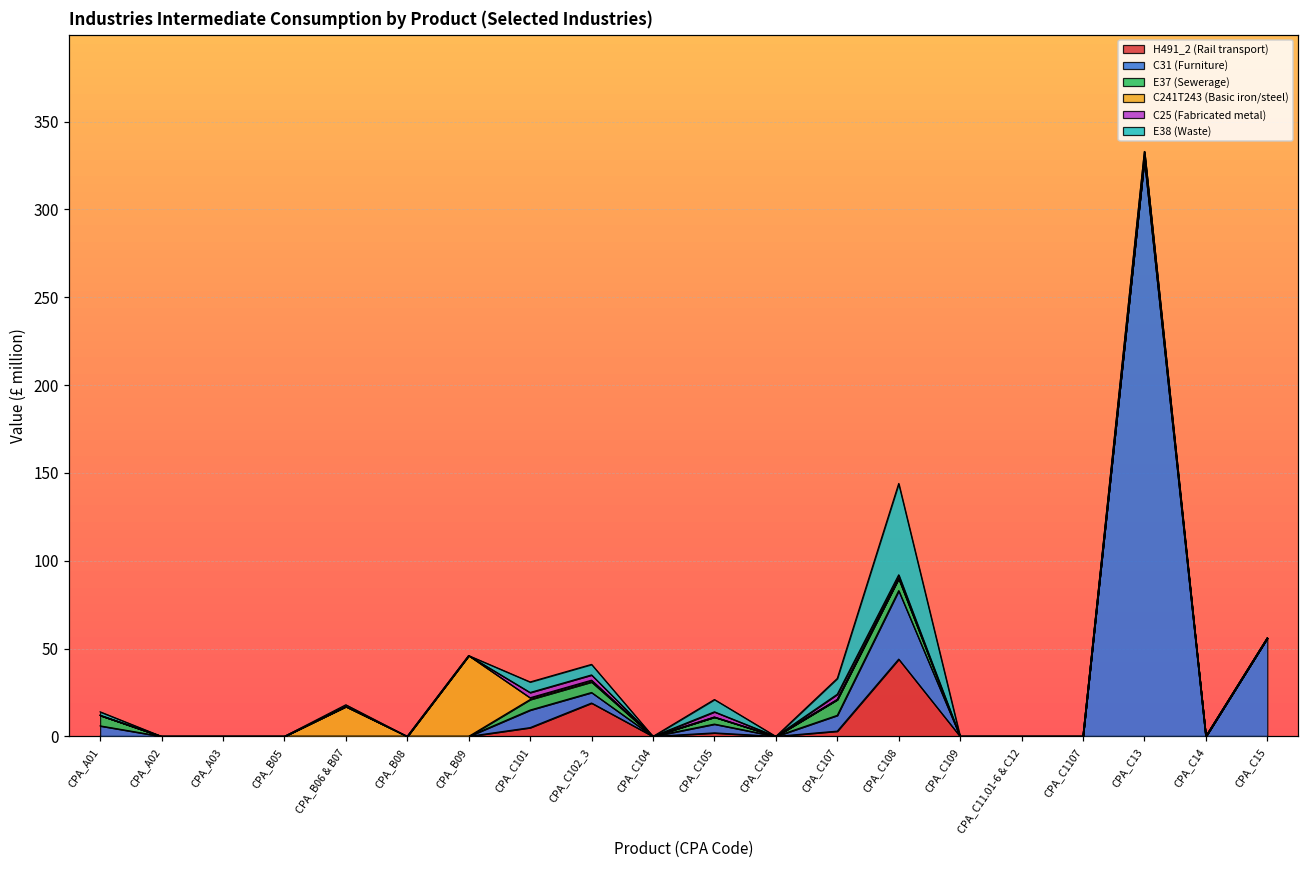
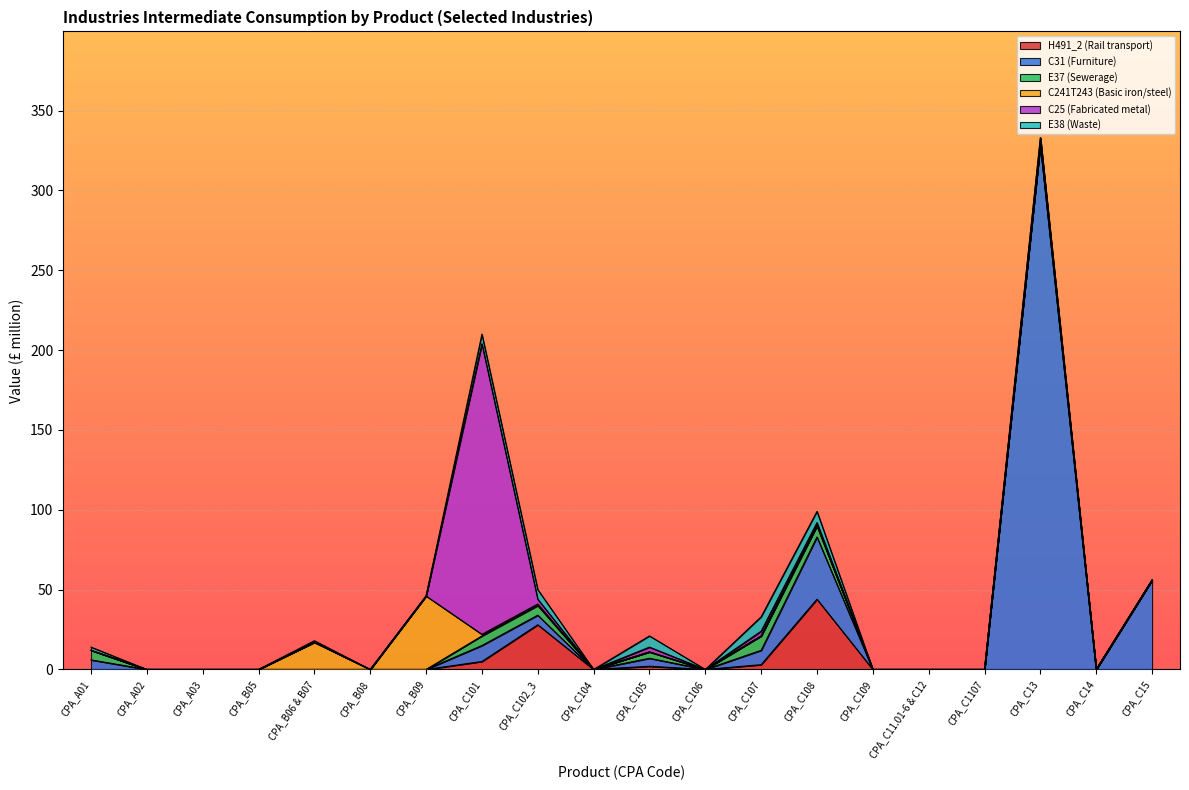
C25 (Fabricated metal), CPA_C101: 3 -> 182
H491_2 (Rail transport), CPA_C102_3: 19 -> 28
E38 (Waste), CPA_C108: 52 -> 7
